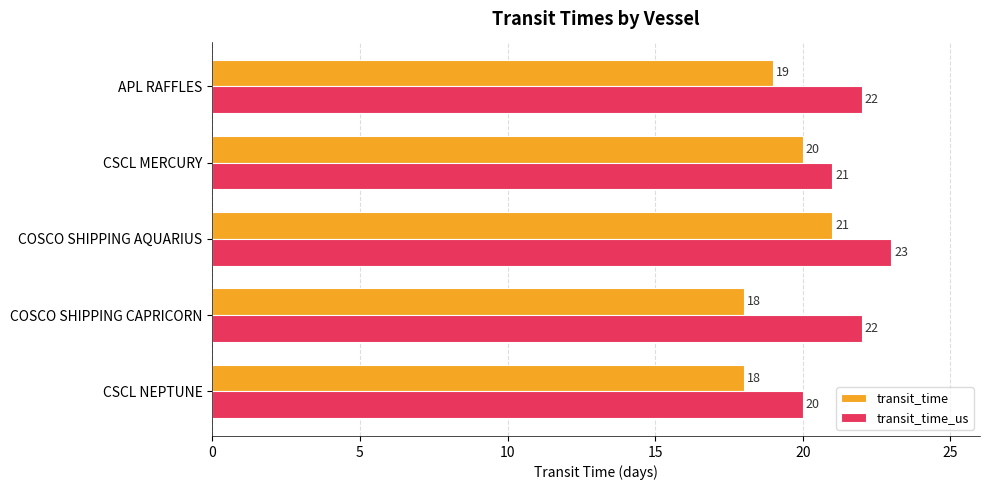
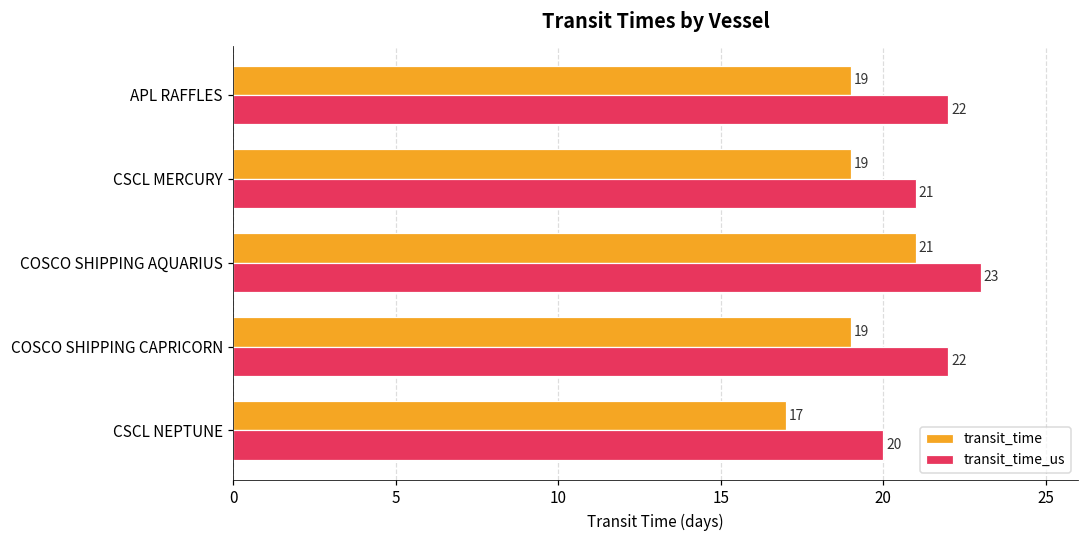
transit_time, CSCL MERCURY: 20 -> 19
transit_time, COSCO SHIPPING CAPRICORN: 18 -> 19
transit_time, CSCL NEPTUNE: 18 -> 17
